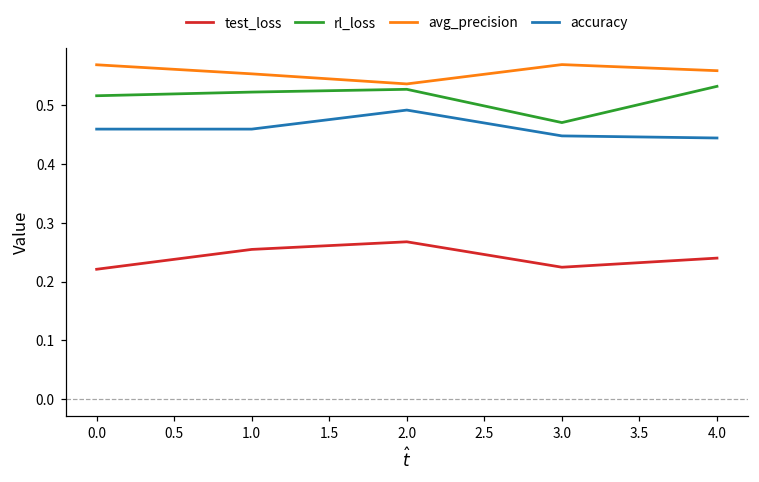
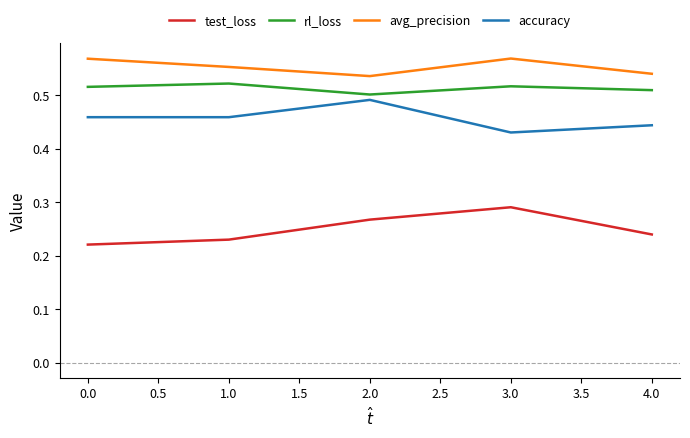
test_loss, 1.0: 0.25 -> 0.23
rl_loss, 2.0: 0.53 -> 0.50
test_loss, 3.0: 0.22 -> 0.29
rl_loss, 3.0: 0.47 -> 0.52
accuracy, 3.0: 0.45 -> 0.43
rl_loss, 4.0: 0.53 -> 0.51
avg_precision, 4.0: 0.56 -> 0.54
